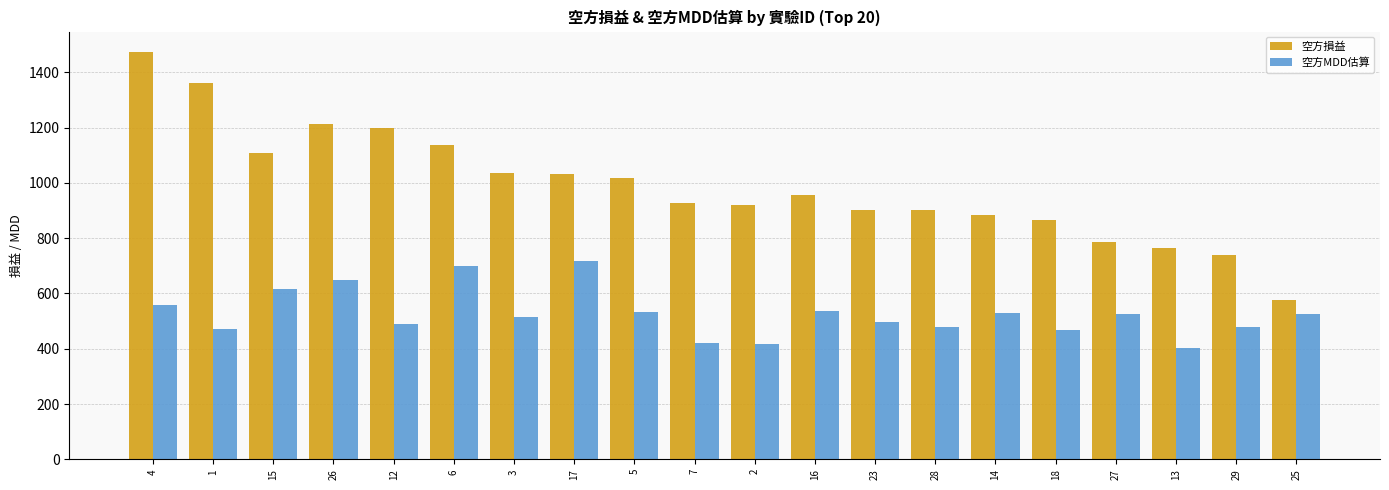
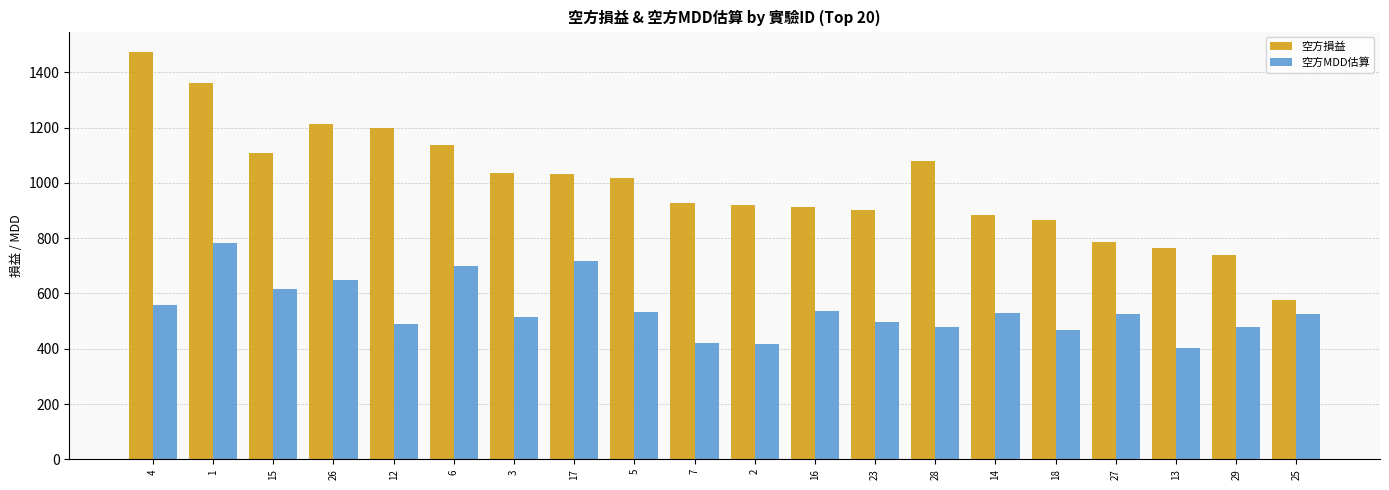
空方MDD估算, 1: 470 -> 780
空方損益, 16: 960 -> 910
空方損益, 28: 900 -> 1080
